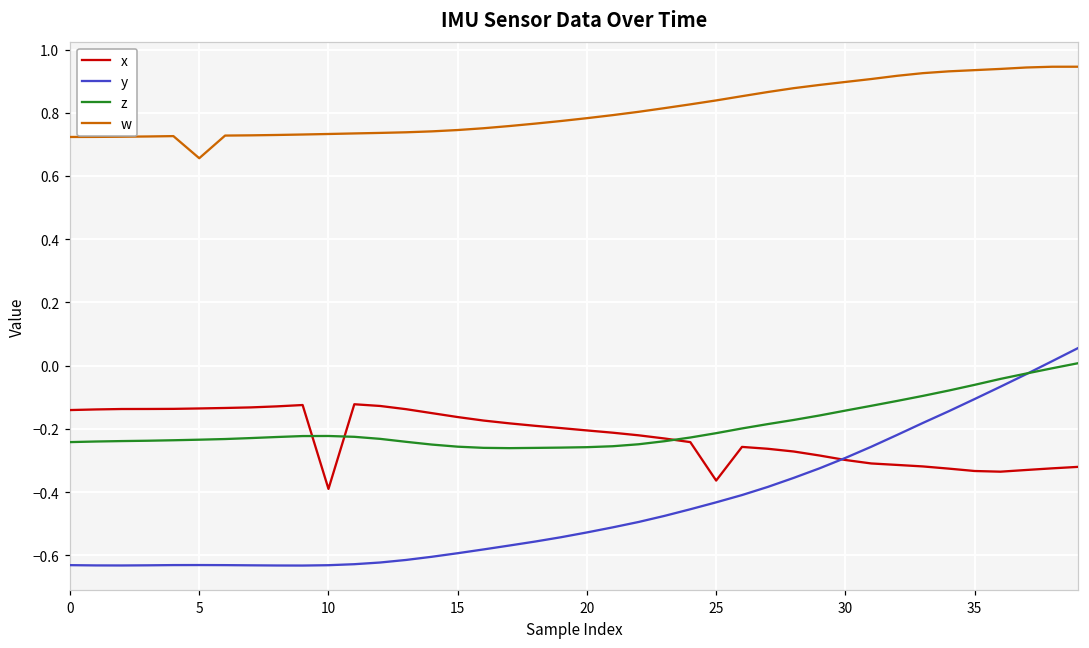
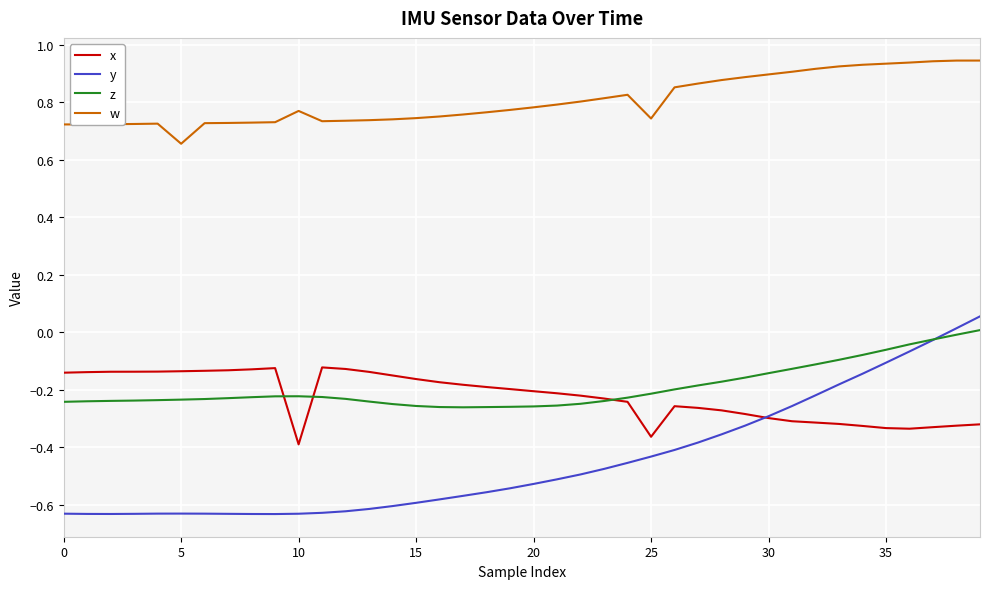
w, 10: 0.73 -> 0.77
w, 25: 0.84 -> 0.74
